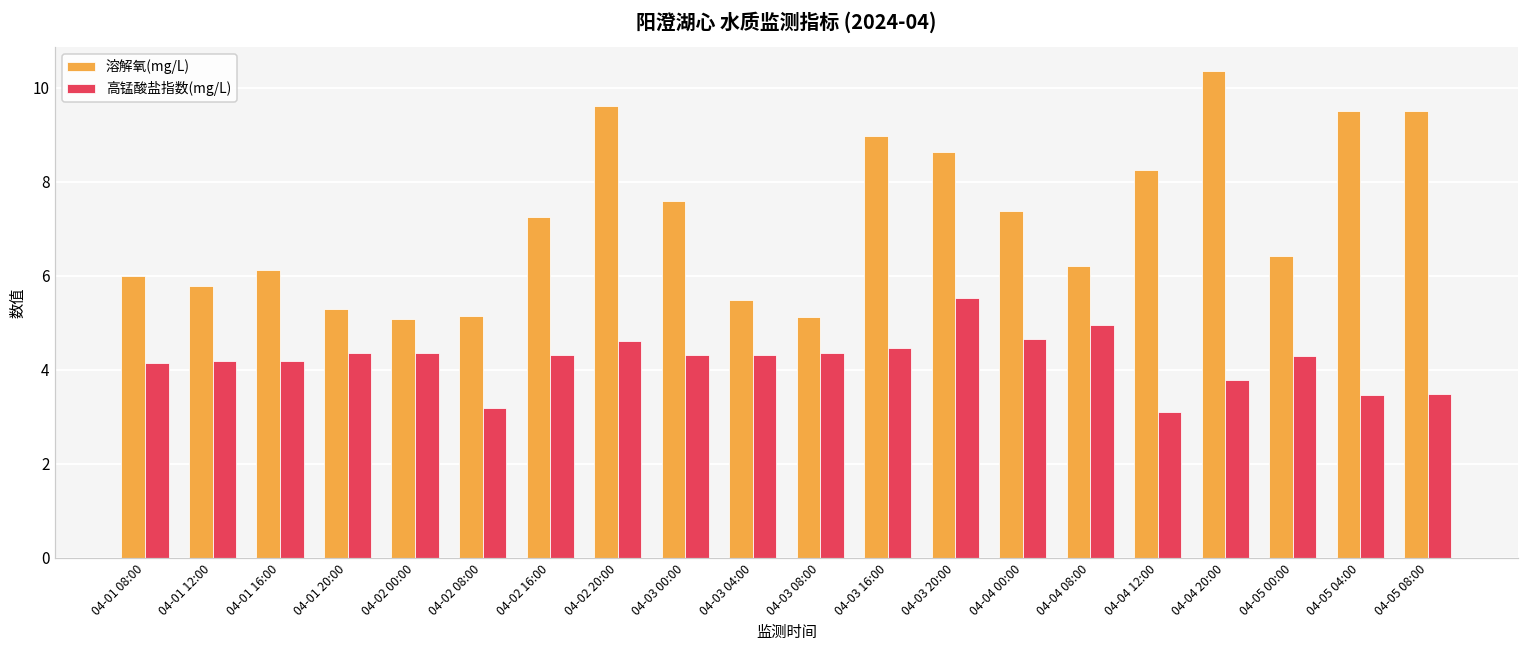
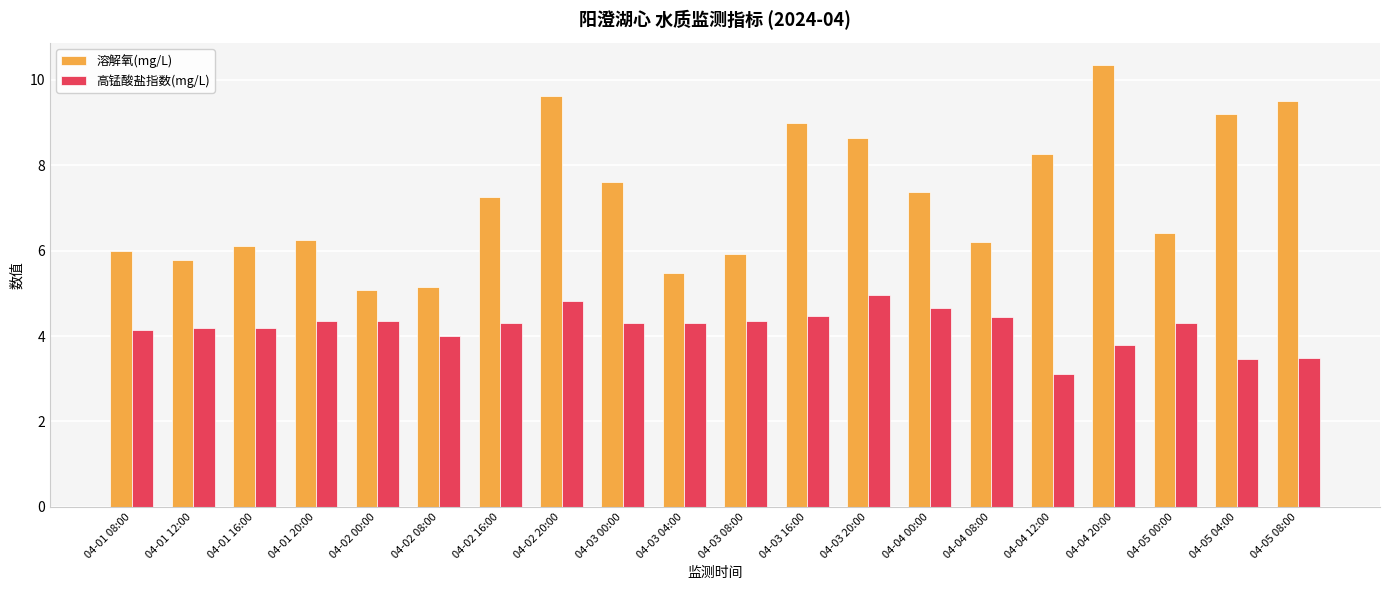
溶解氧(mg/L), 04-01 20:00: 5.3 -> 6.2
高锰酸盐指数(mg/L), 04-02 08:00: 3.2 -> 4.0
高锰酸盐指数(mg/L), 04-02 20:00: 4.6 -> 4.8
溶解氧(mg/L), 04-03 08:00: 5.1 -> 5.9
高锰酸盐指数(mg/L), 04-03 20:00: 5.5 -> 5.0
高锰酸盐指数(mg/L), 04-04 08:00: 4.9 -> 4.4
溶解氧(mg/L), 04-05 04:00: 9.5 -> 9.2
